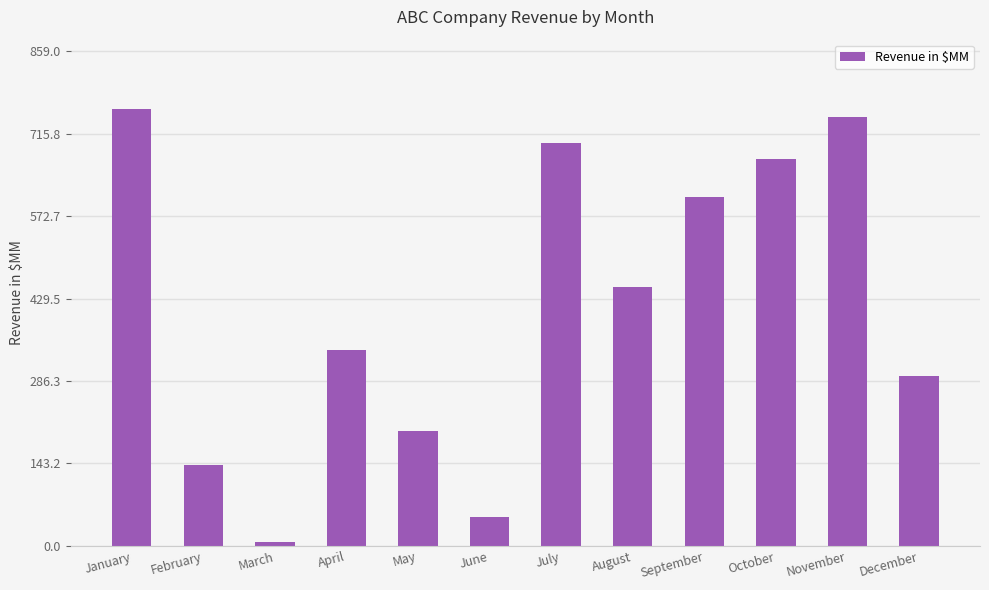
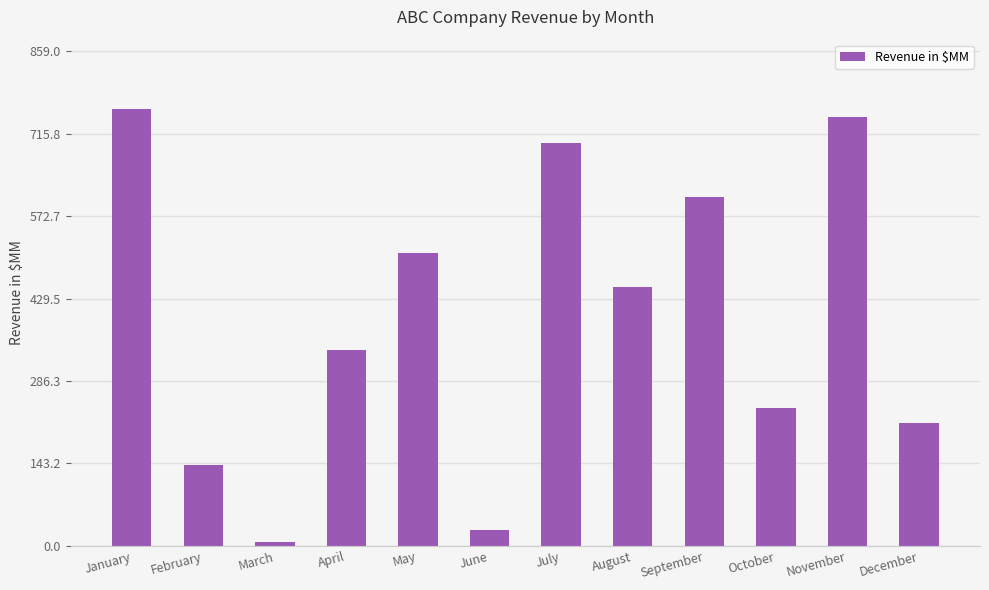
May: 200 -> 510
June: 50 -> 30
October: 670 -> 240
December: 300 -> 210
